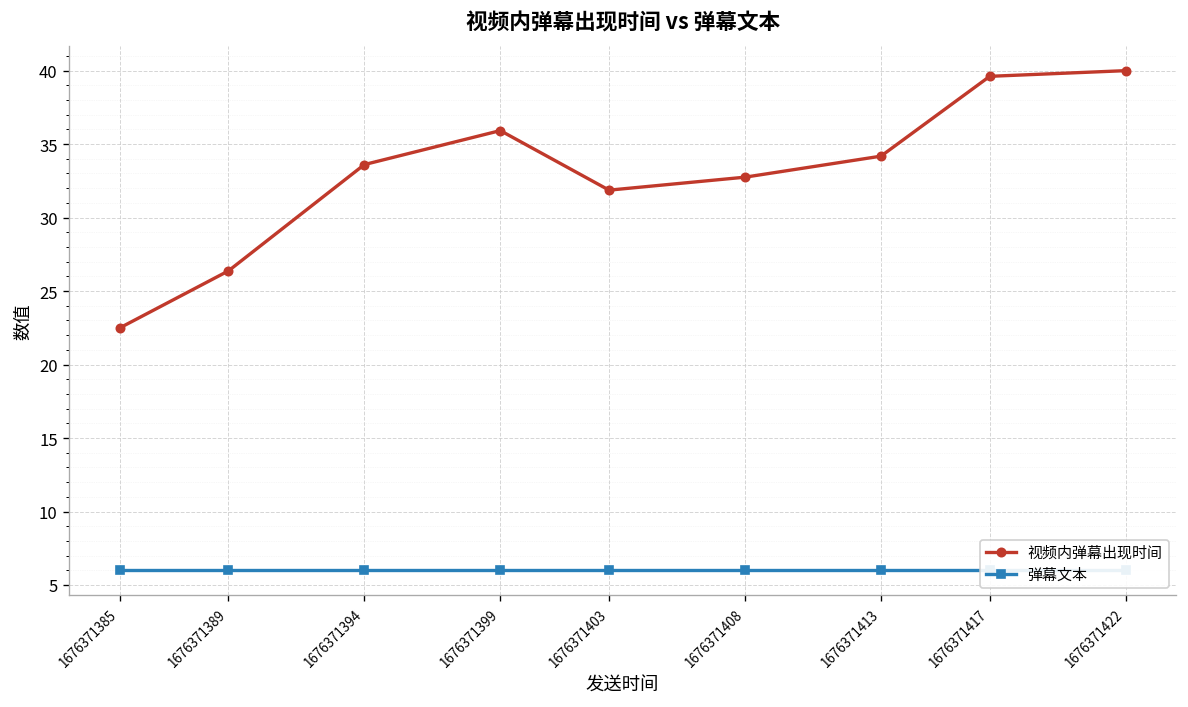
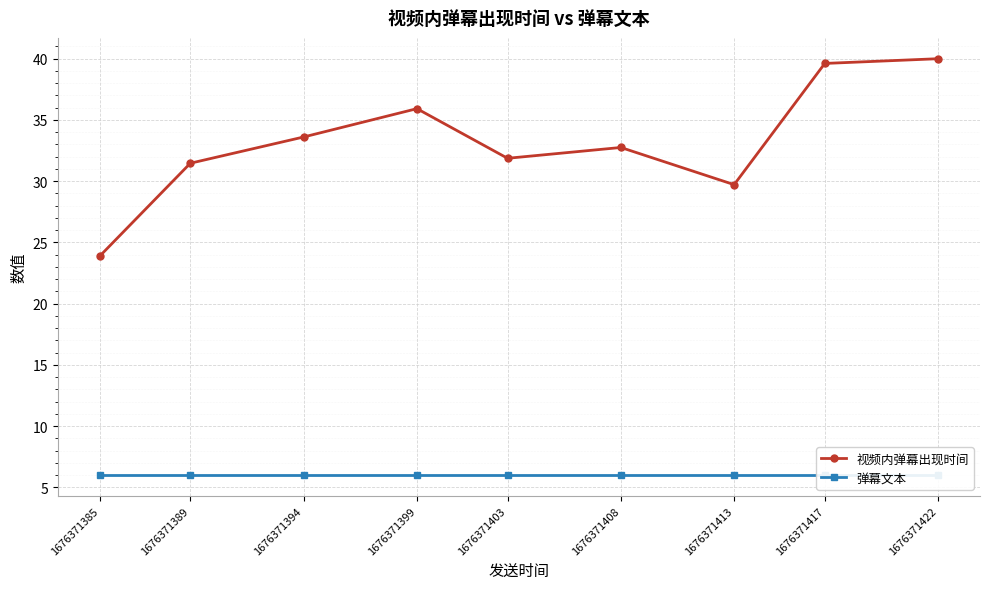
视频内弹幕出现时间, 1676371385: 22.5 -> 23.9
视频内弹幕出现时间, 1676371389: 26.4 -> 31.5
视频内弹幕出现时间, 1676371413: 34.2 -> 29.7
